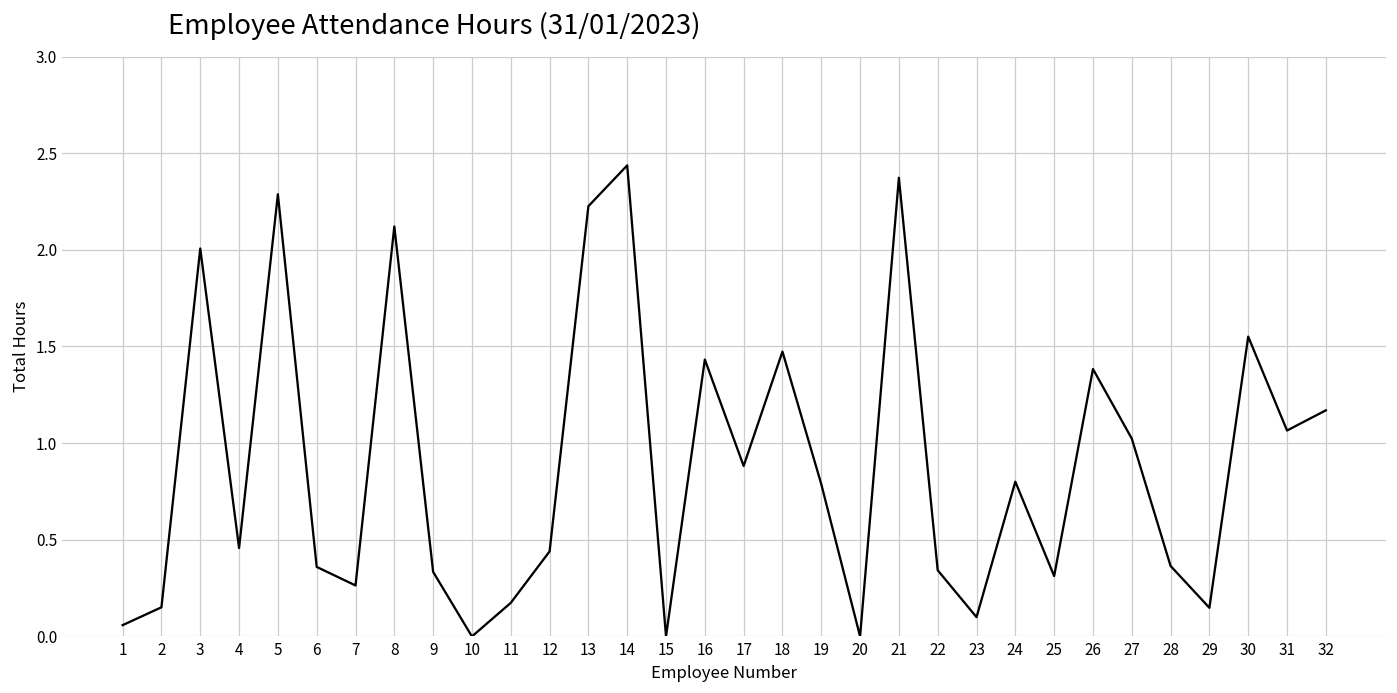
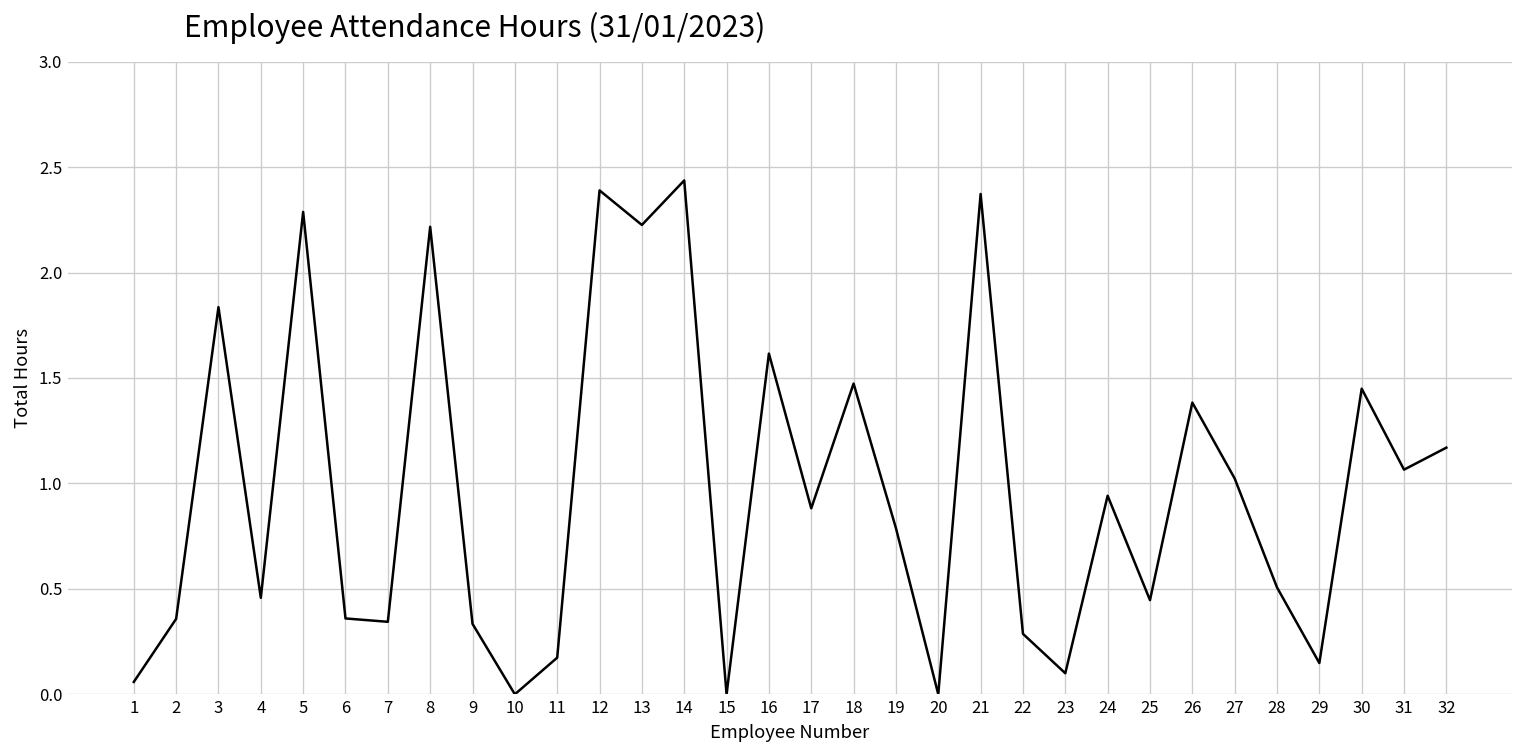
2: 0.15 -> 0.36
3: 2.01 -> 1.84
7: 0.26 -> 0.34
8: 2.12 -> 2.22
12: 0.44 -> 2.39
16: 1.43 -> 1.62
22: 0.34 -> 0.29
24: 0.80 -> 0.94
25: 0.31 -> 0.45
28: 0.36 -> 0.51
30: 1.55 -> 1.45
